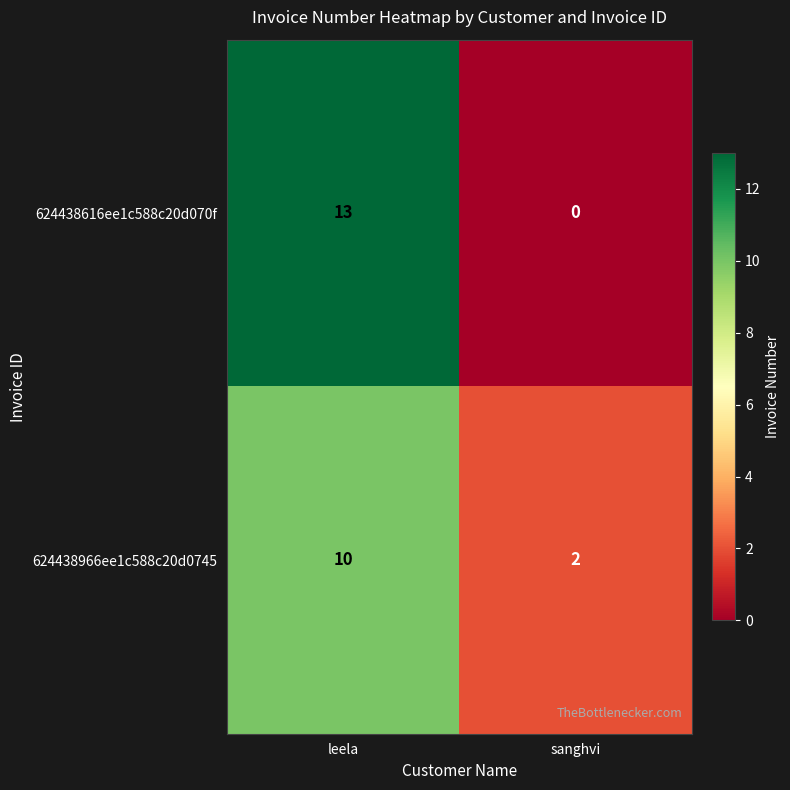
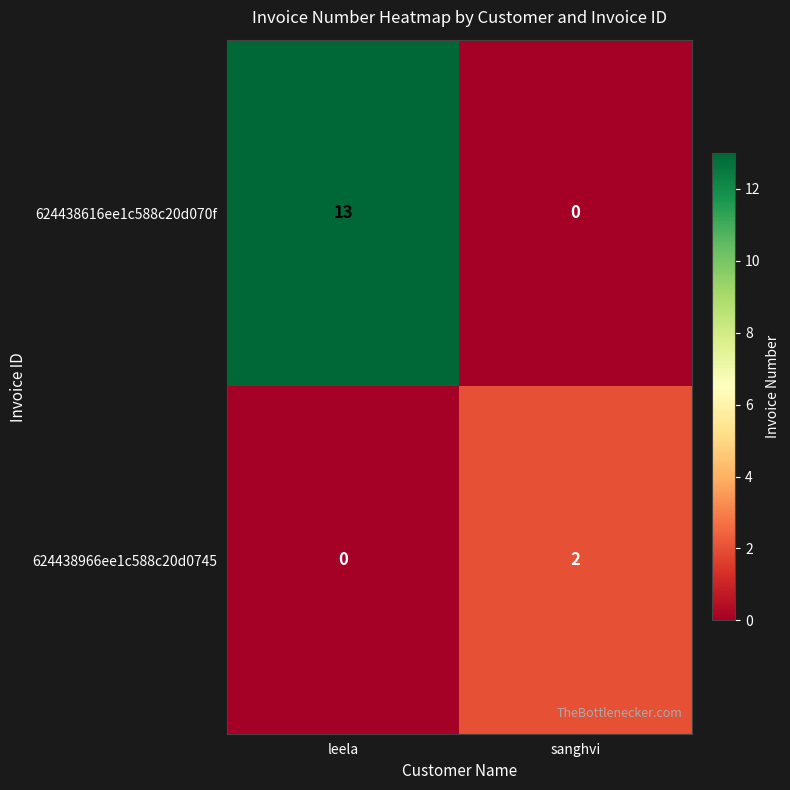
624438966ee1c588c20d0745, leela: 10 -> 0
